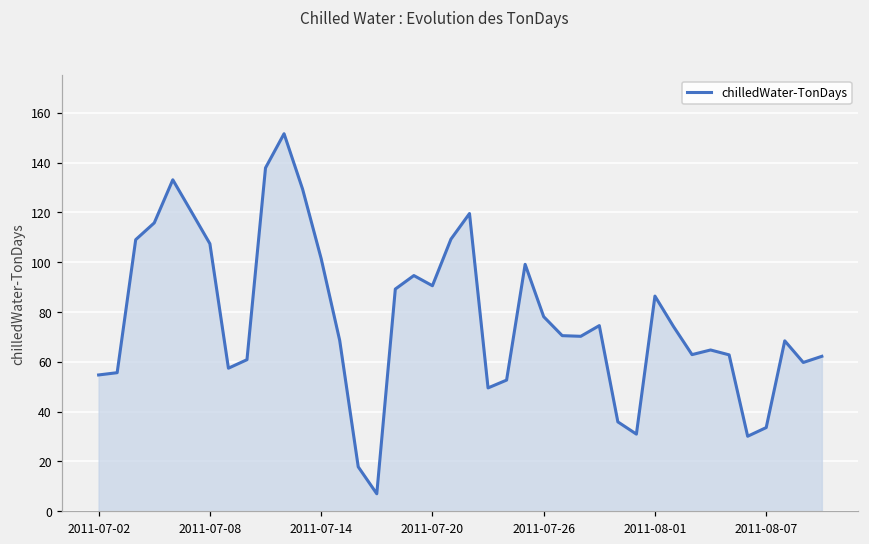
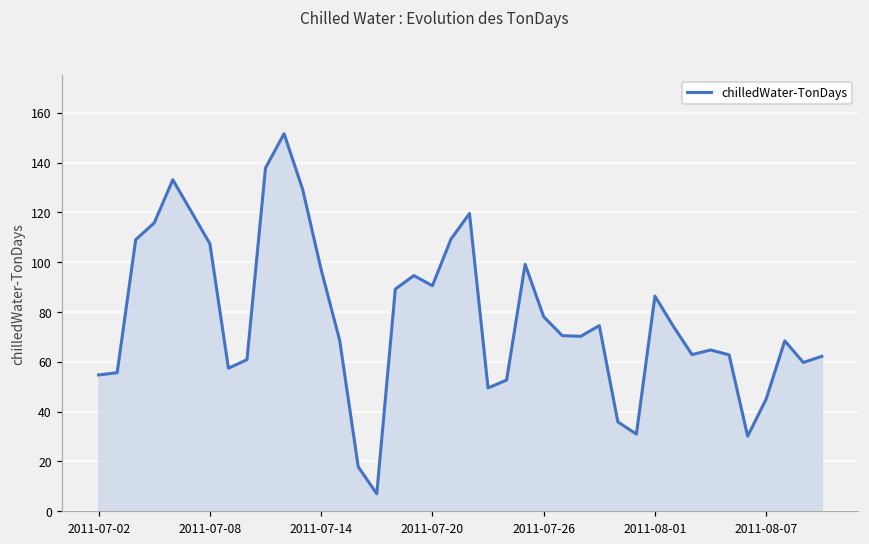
2011-07-14: 101 -> 97
2011-08-07: 34 -> 45
